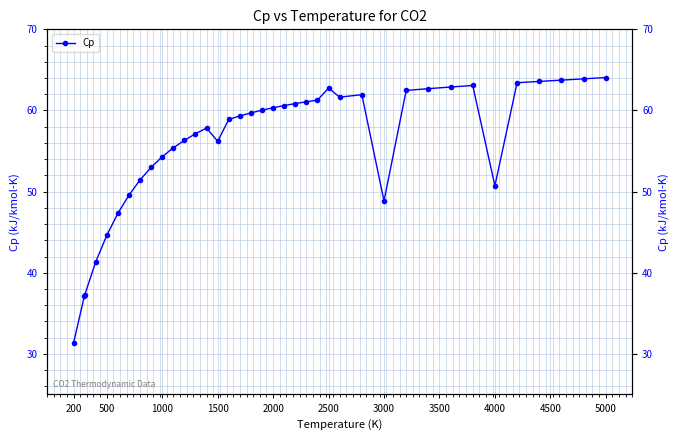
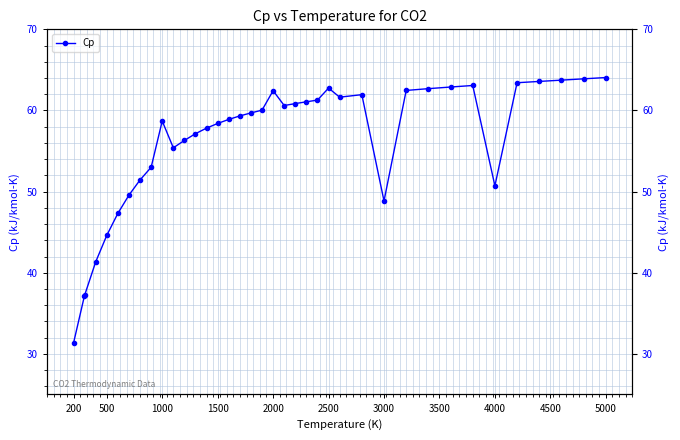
1000: 54 -> 59
1500: 56 -> 58
2000: 60 -> 62
